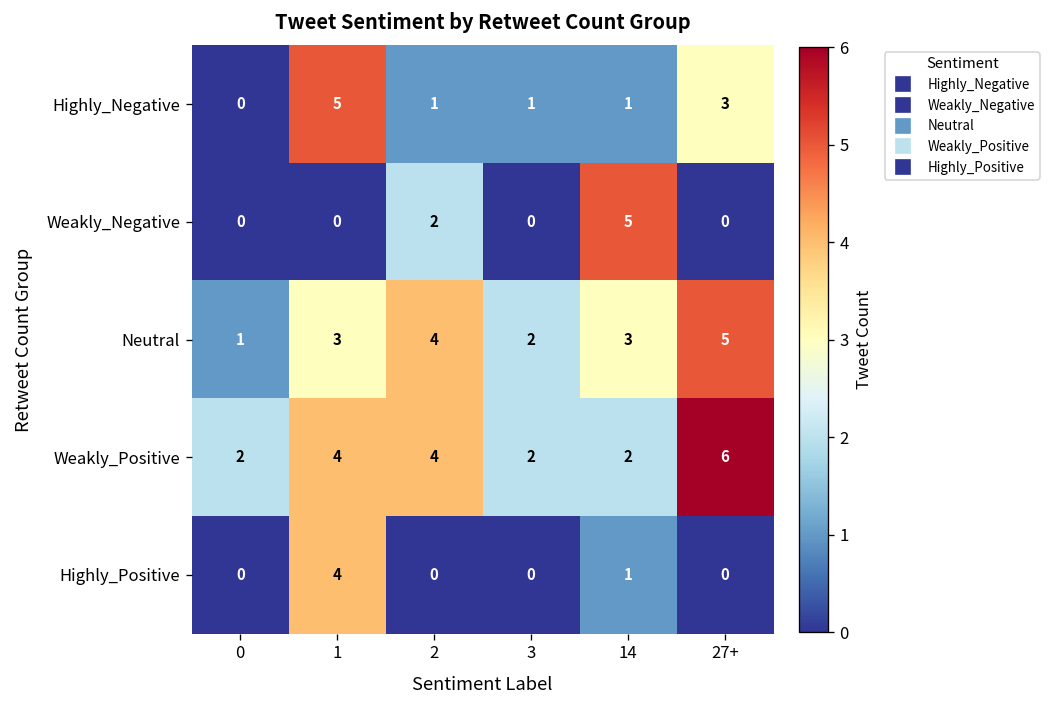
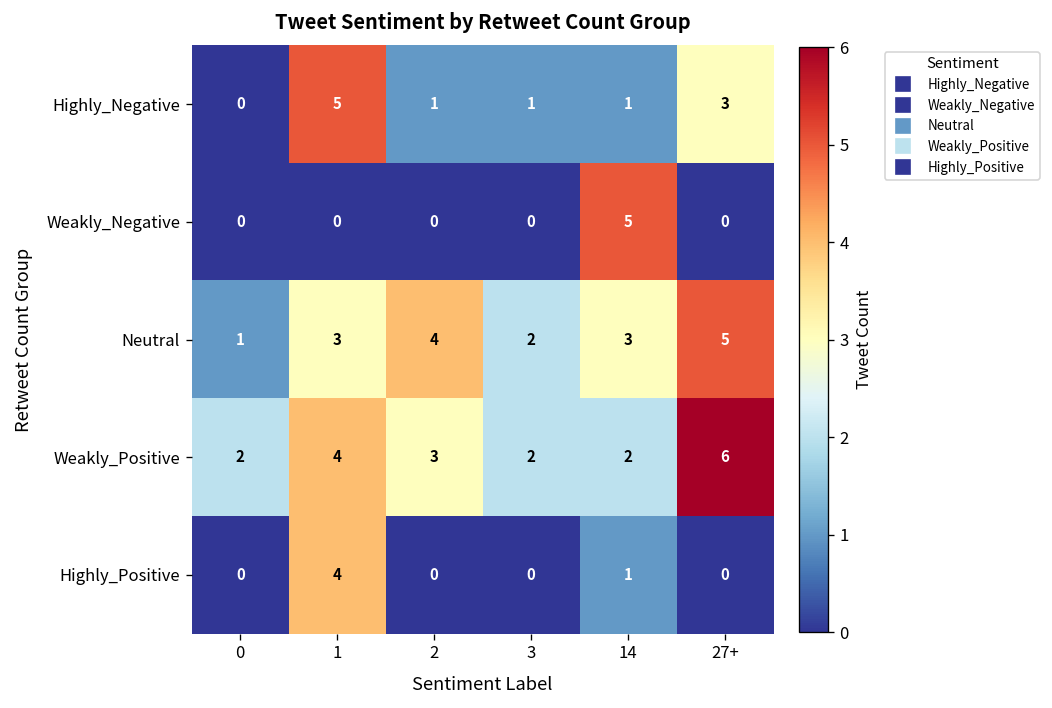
Weakly_Negative, 2: 2 -> 0
Weakly_Positive, 2: 4 -> 3
